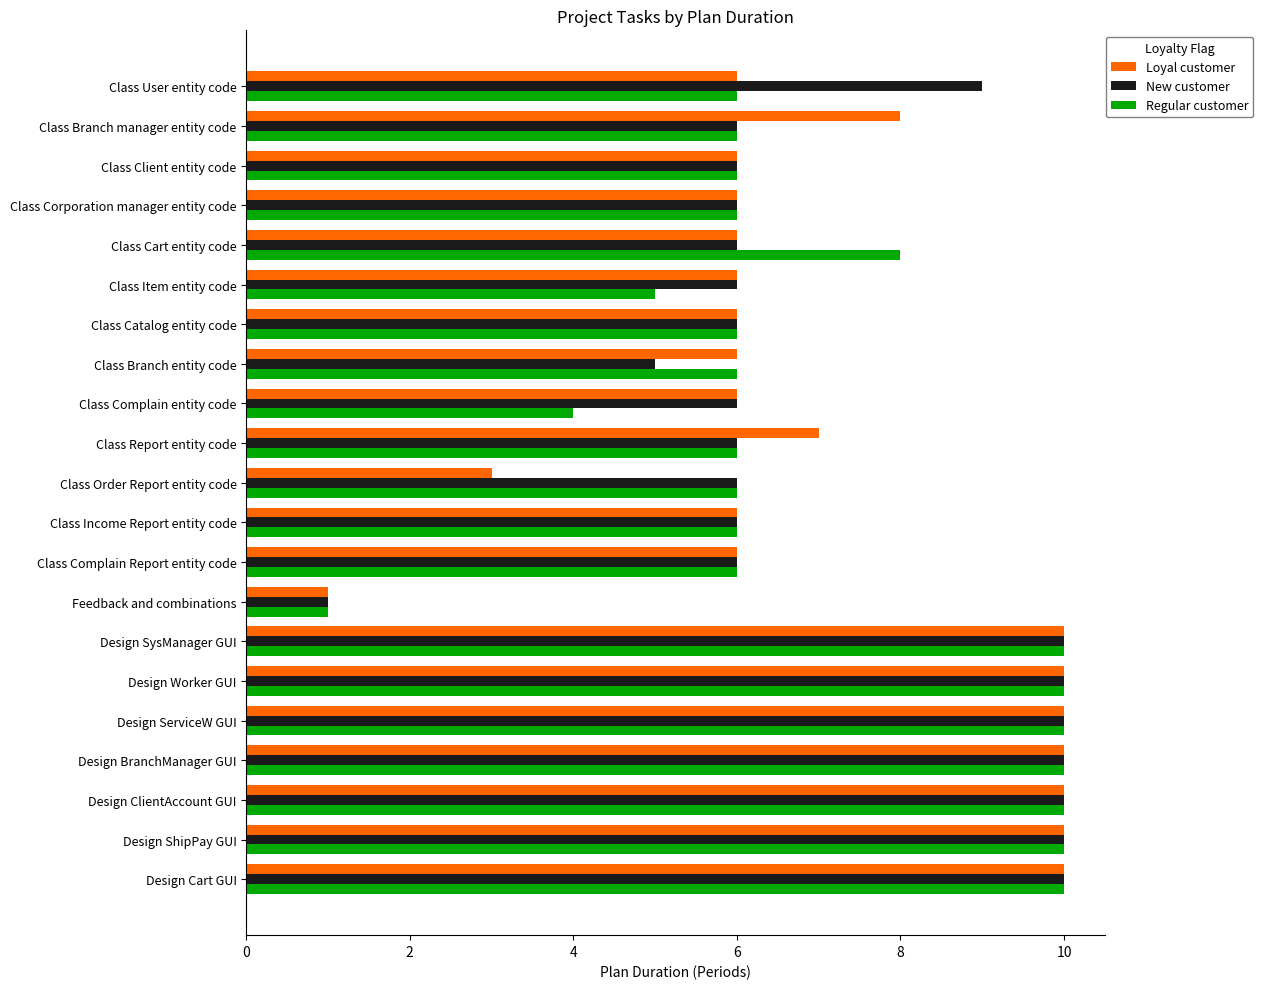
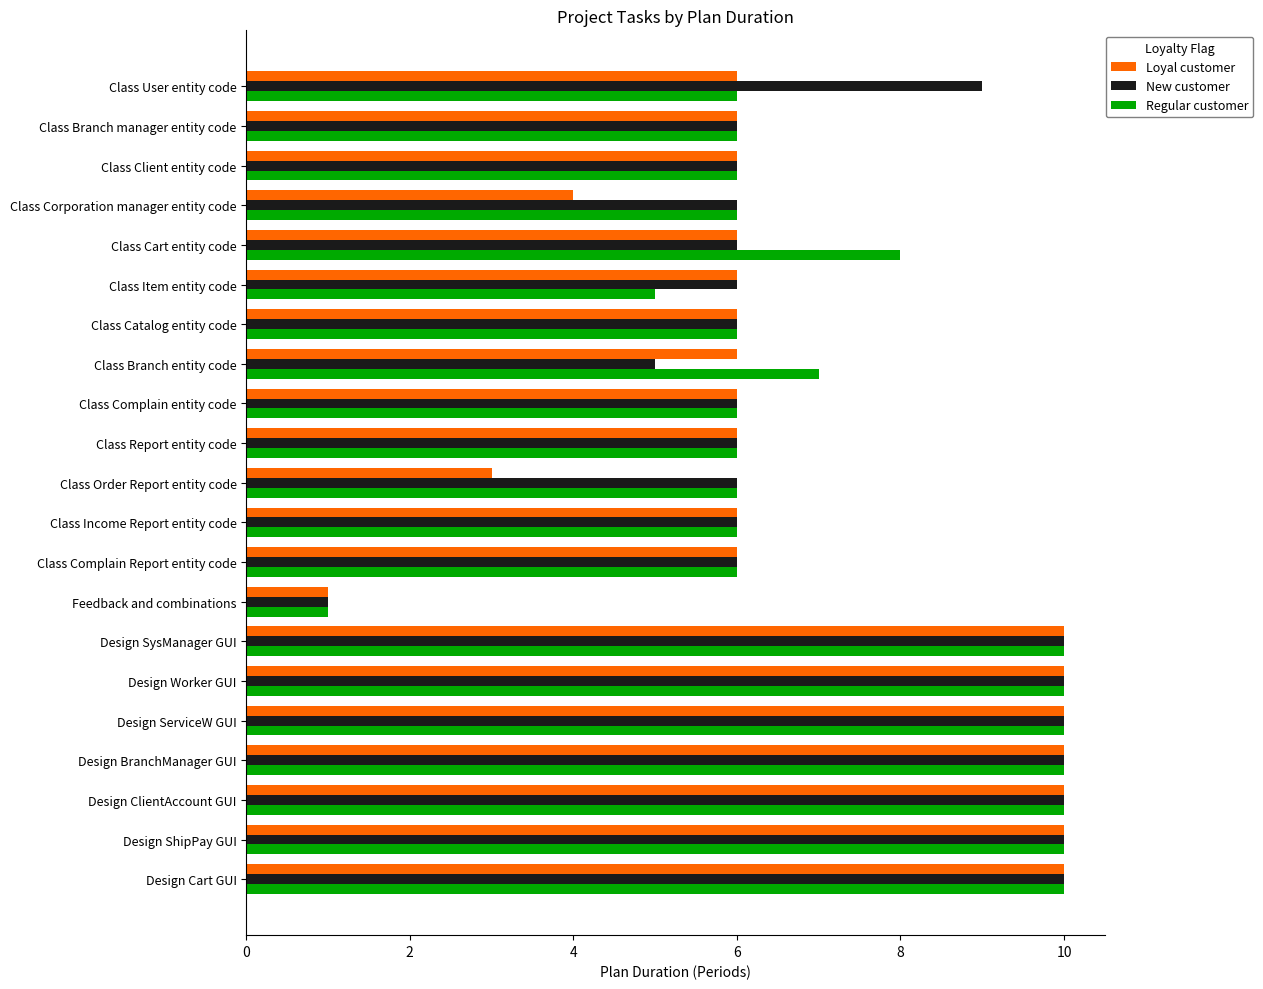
Loyal customer, Class Branch manager entity code: 8 -> 6
Loyal customer, Class Corporation manager entity code: 6 -> 4
Regular customer, Class Branch entity code: 6 -> 7
Regular customer, Class Complain entity code: 4 -> 6
Loyal customer, Class Report entity code: 7 -> 6
